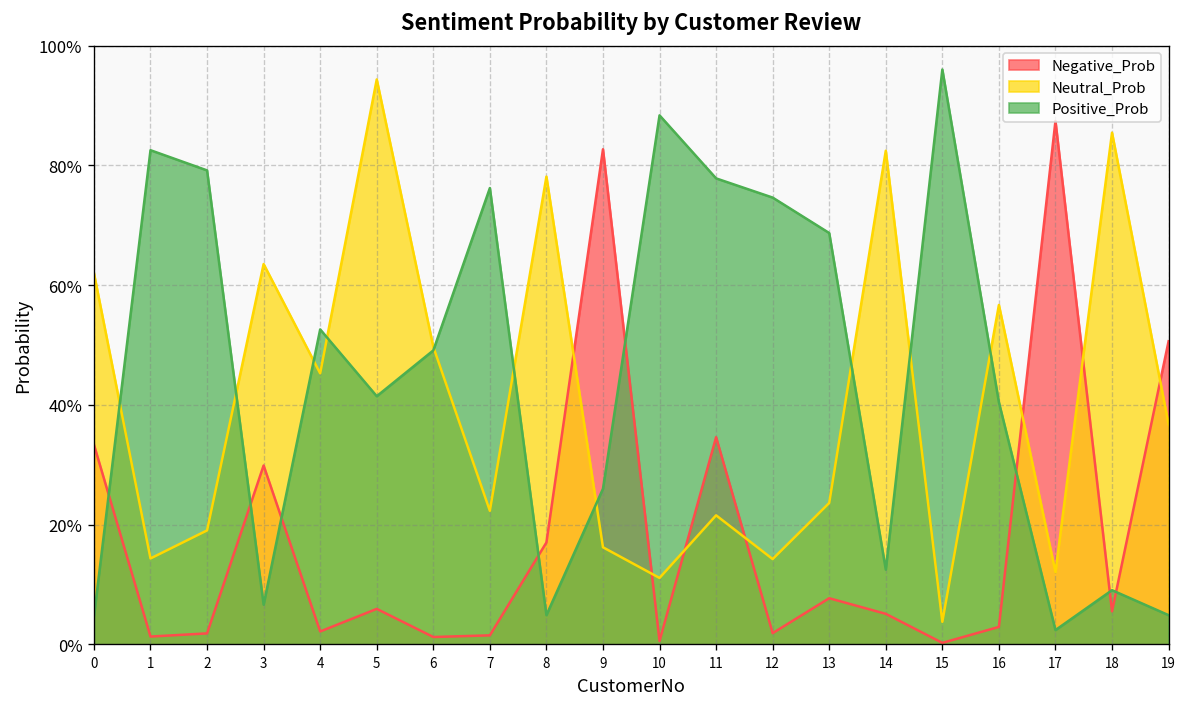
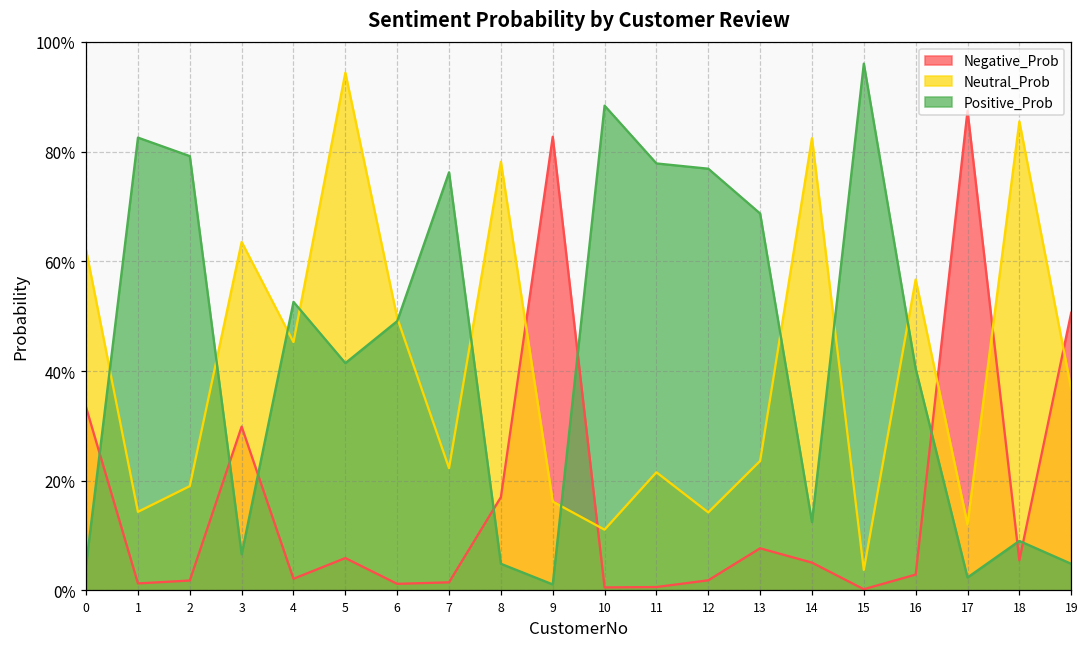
Positive_Prob, 9: 26% -> 1%
Negative_Prob, 11: 35% -> 1%
Positive_Prob, 12: 75% -> 77%
